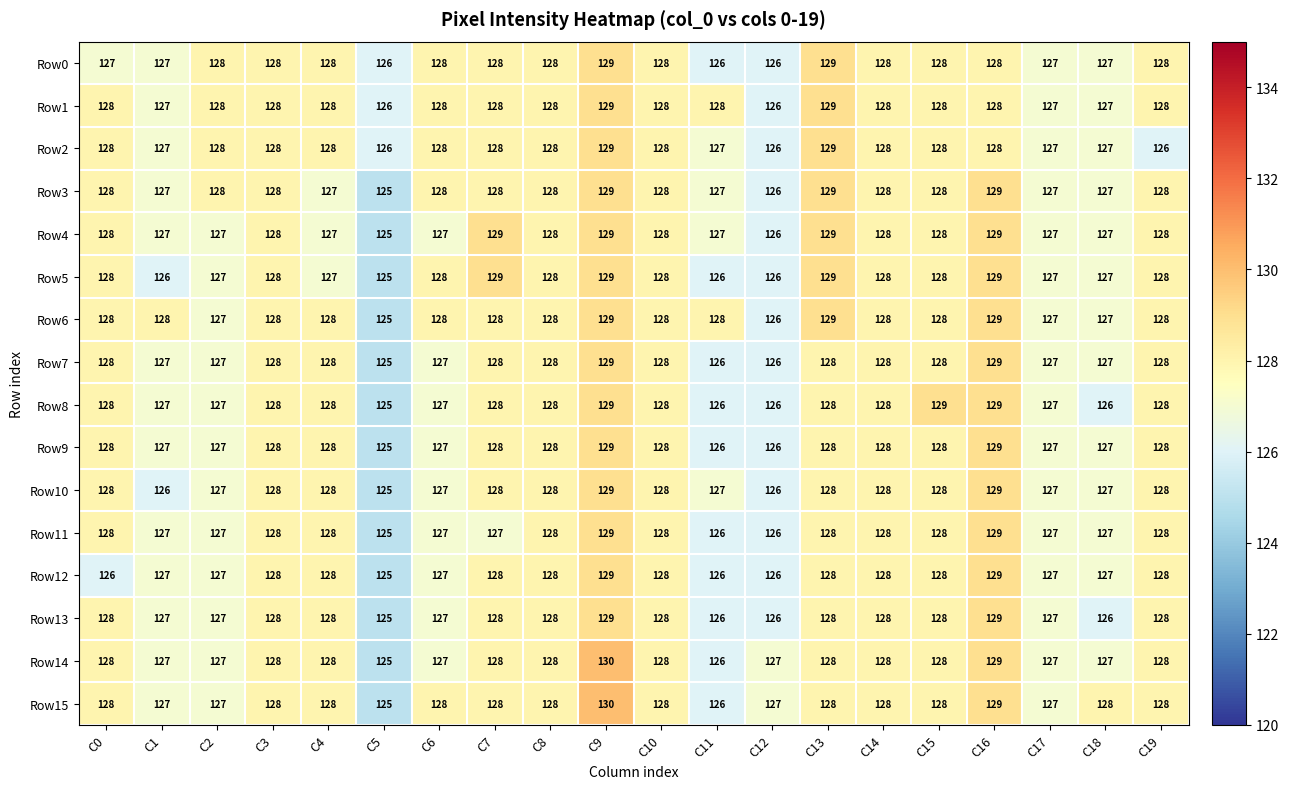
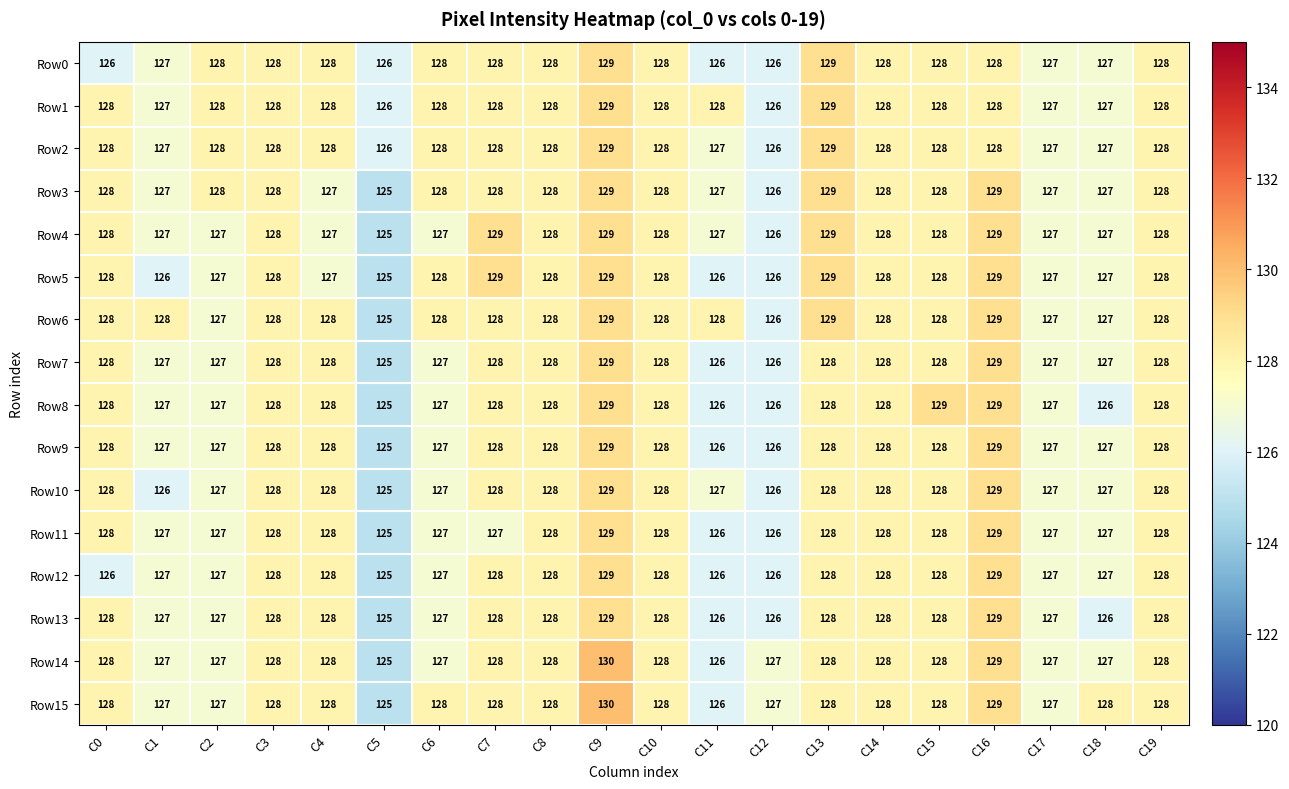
Row0, C0: 127 -> 126
Row2, C19: 126 -> 128
